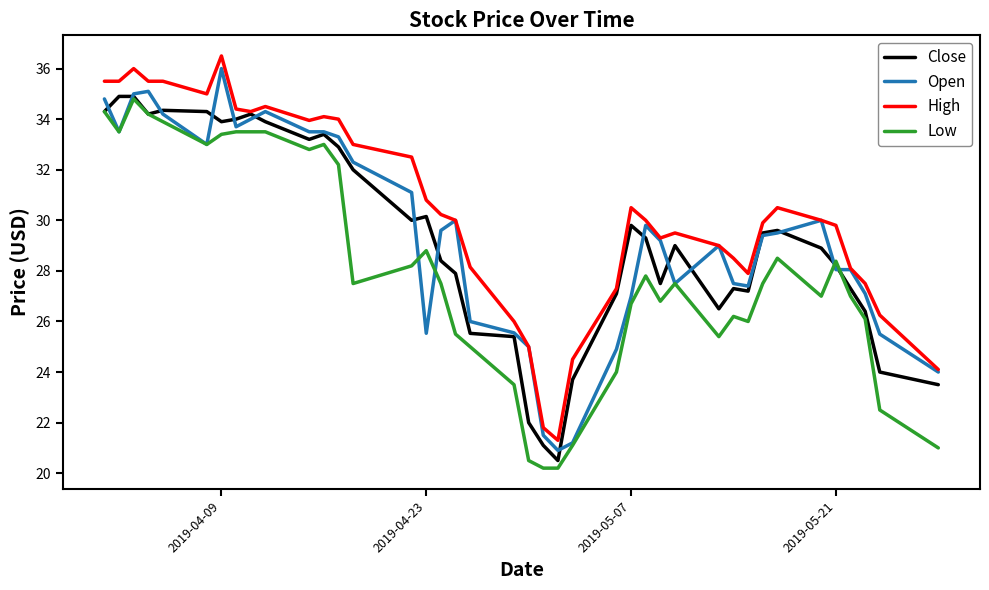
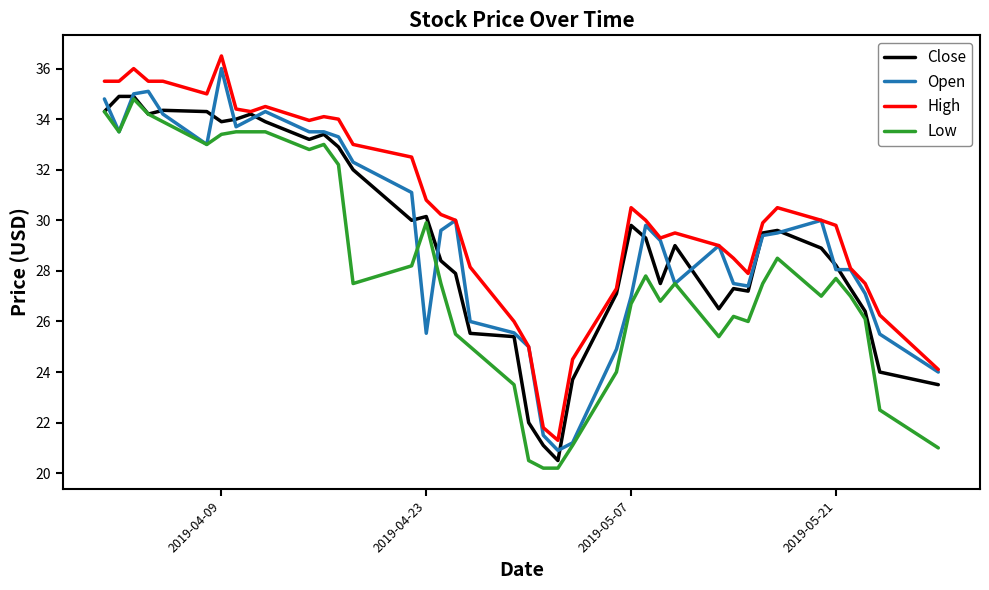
Low, 2019-04-23: 28.8 -> 29.9
Low, 2019-05-21: 28.4 -> 27.7
